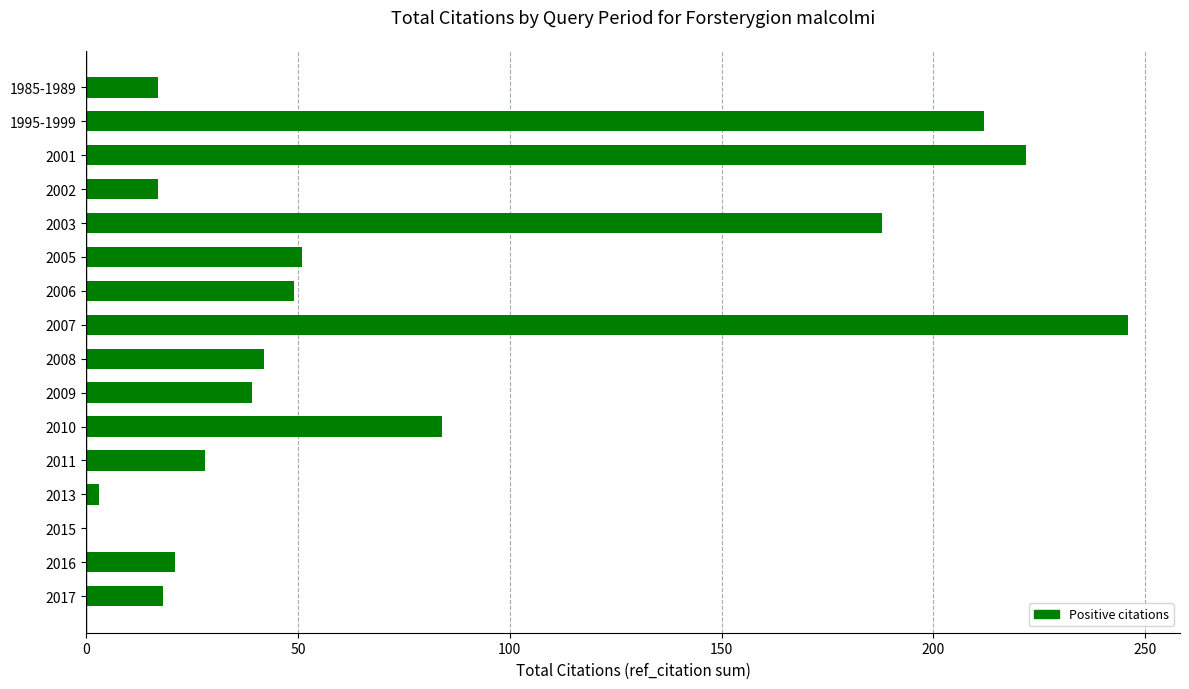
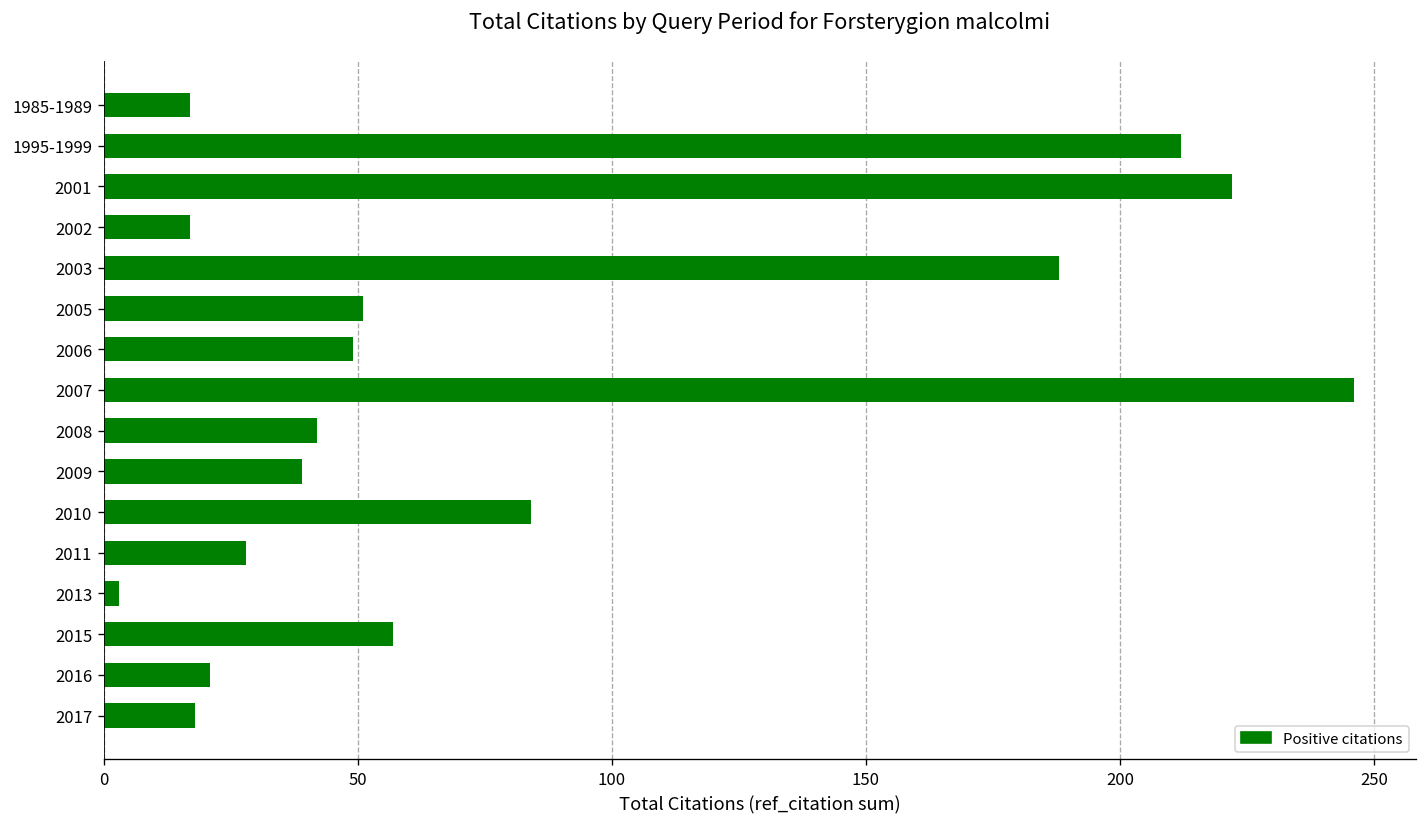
2015: 0 -> 57
